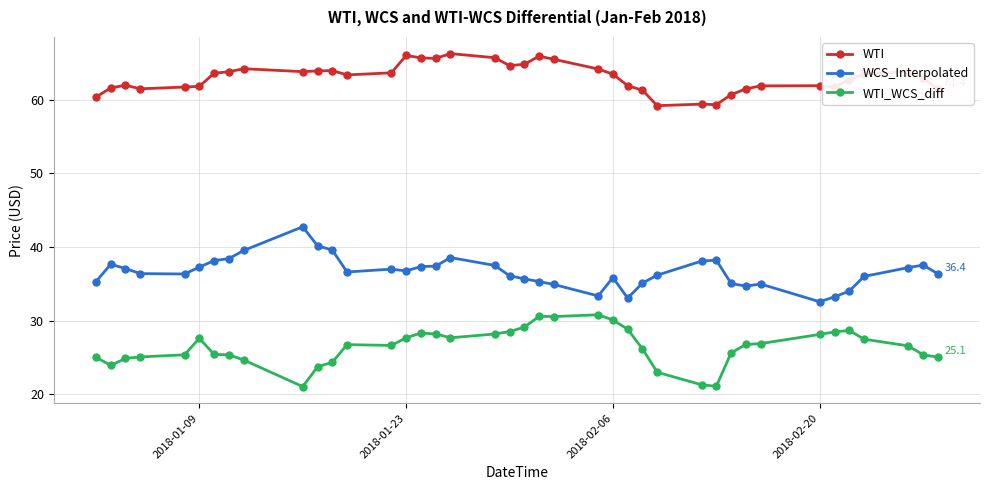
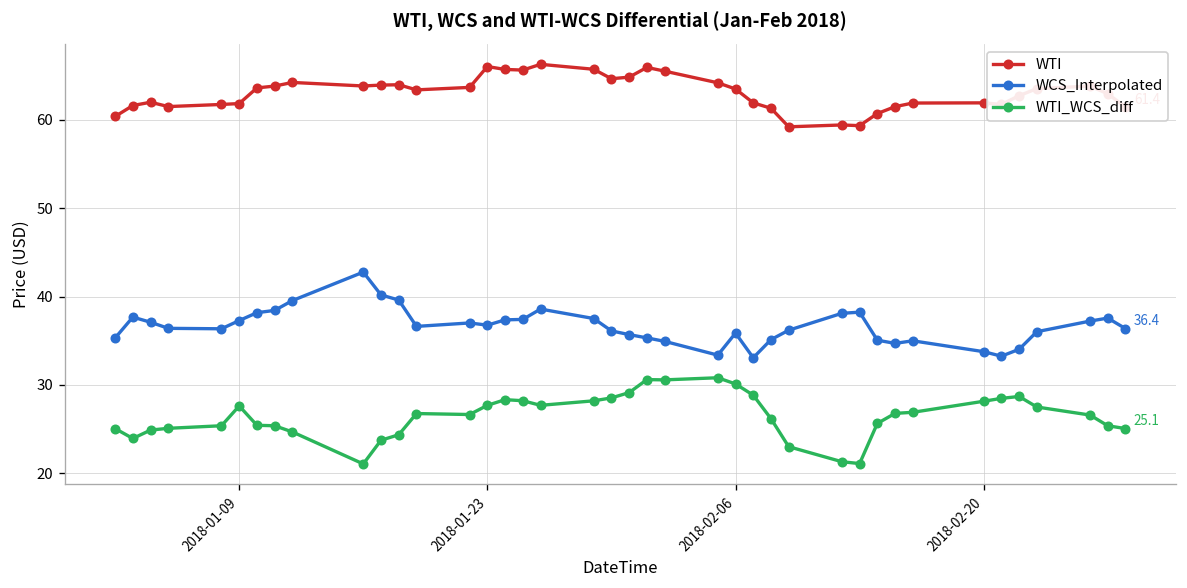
WCS_Interpolated, 2018-02-20: 33 -> 34
